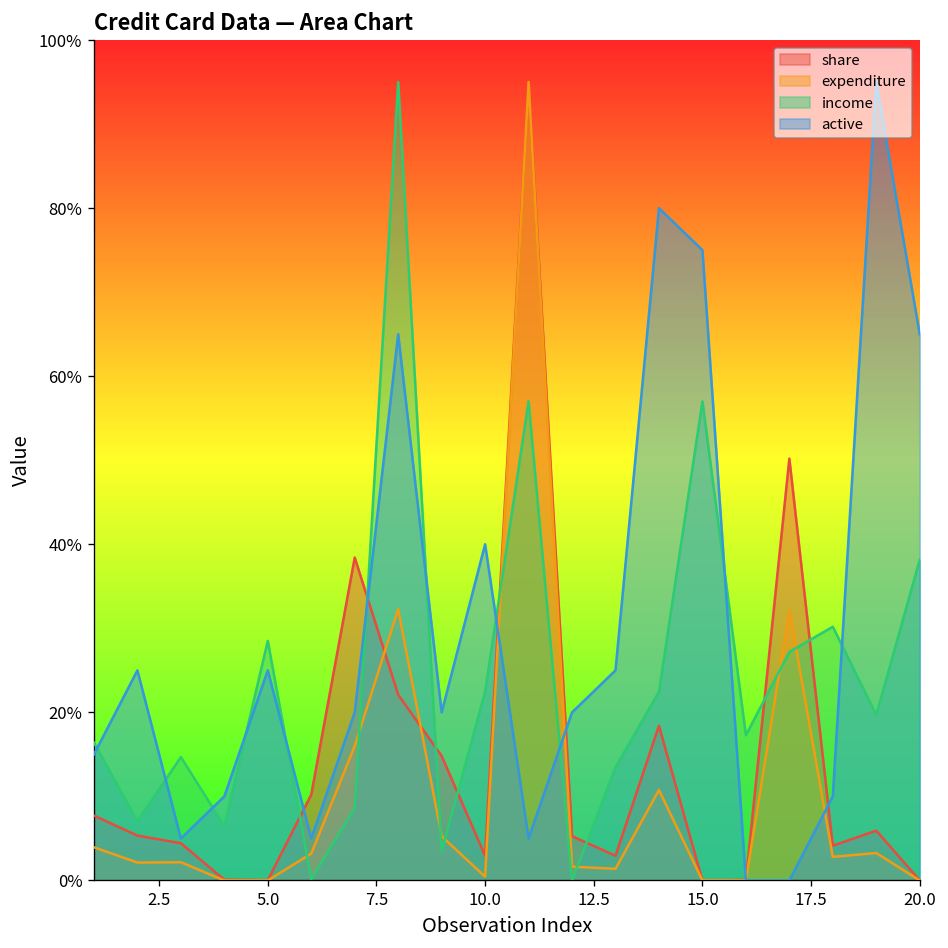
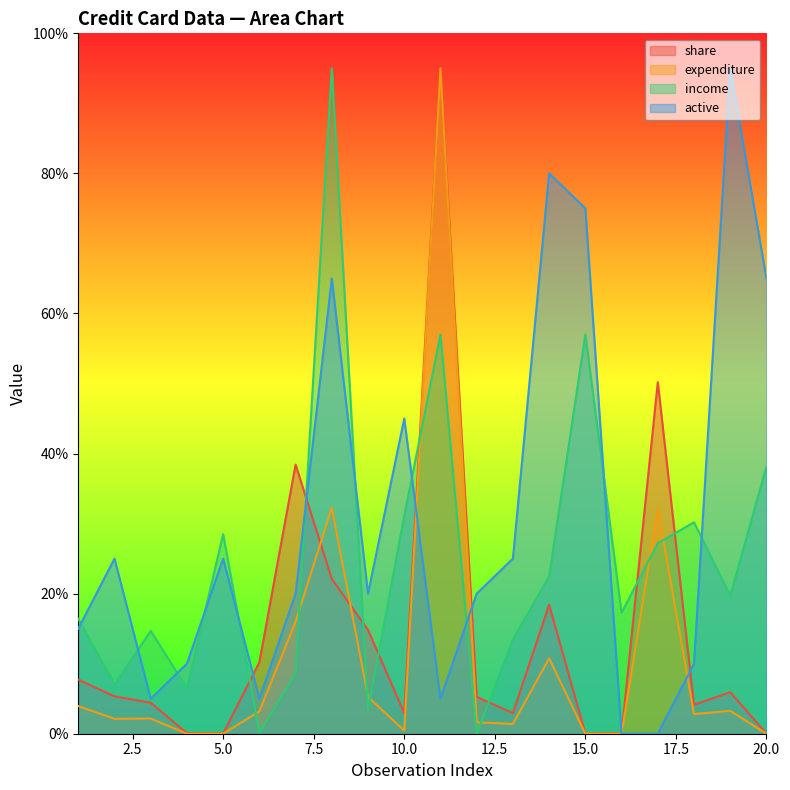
income, 10.0: 22% -> 31%
active, 10.0: 40% -> 45%
